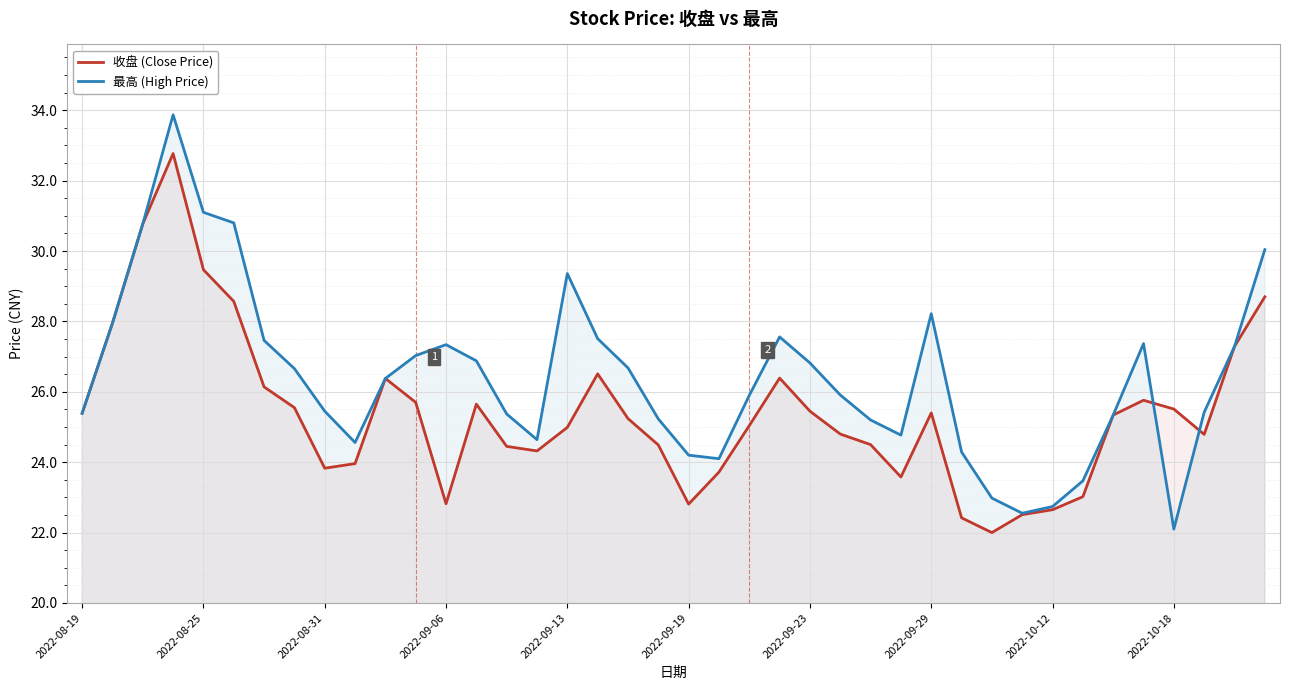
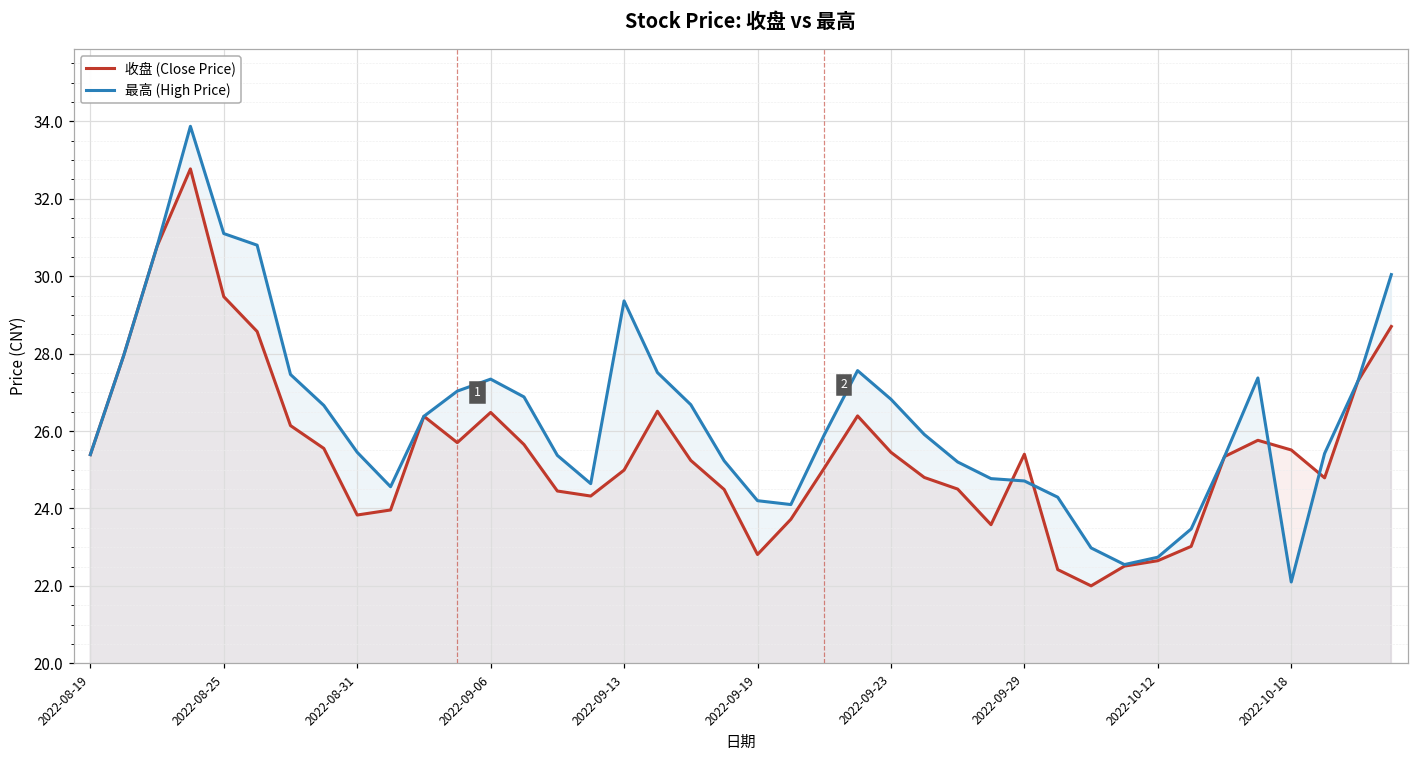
收盘 (Close Price), 2022-09-06: 22.8 -> 26.5
最高 (High Price), 2022-09-29: 28.2 -> 24.7
